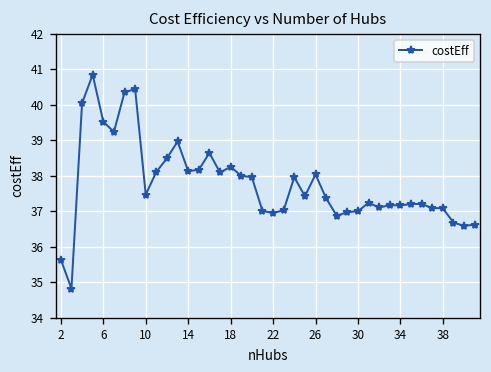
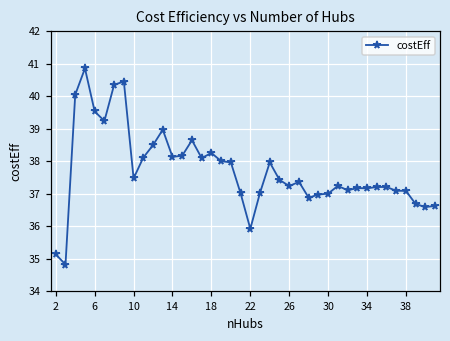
2: 35.6 -> 35.1
22: 37.0 -> 35.9
26: 38.0 -> 37.2
